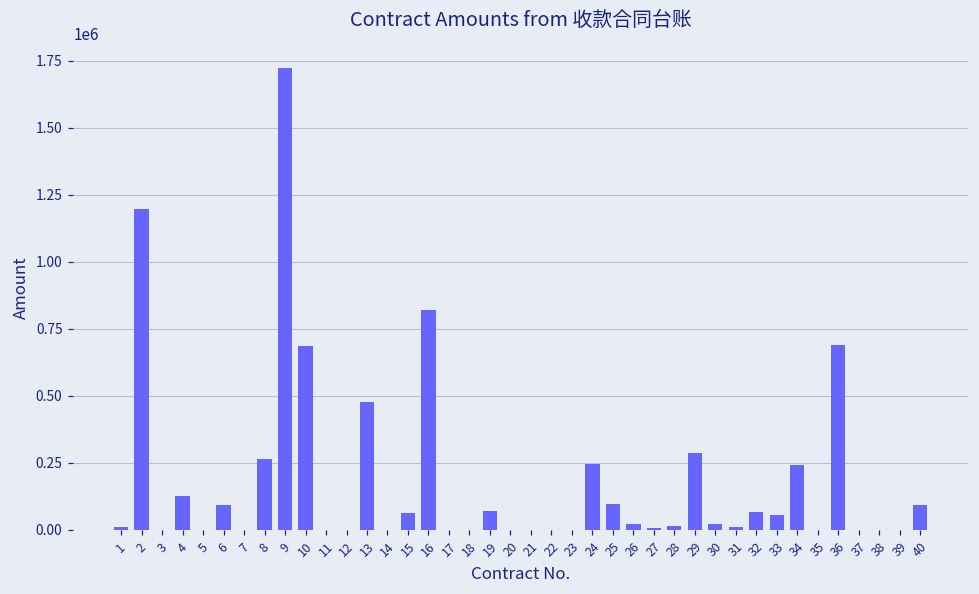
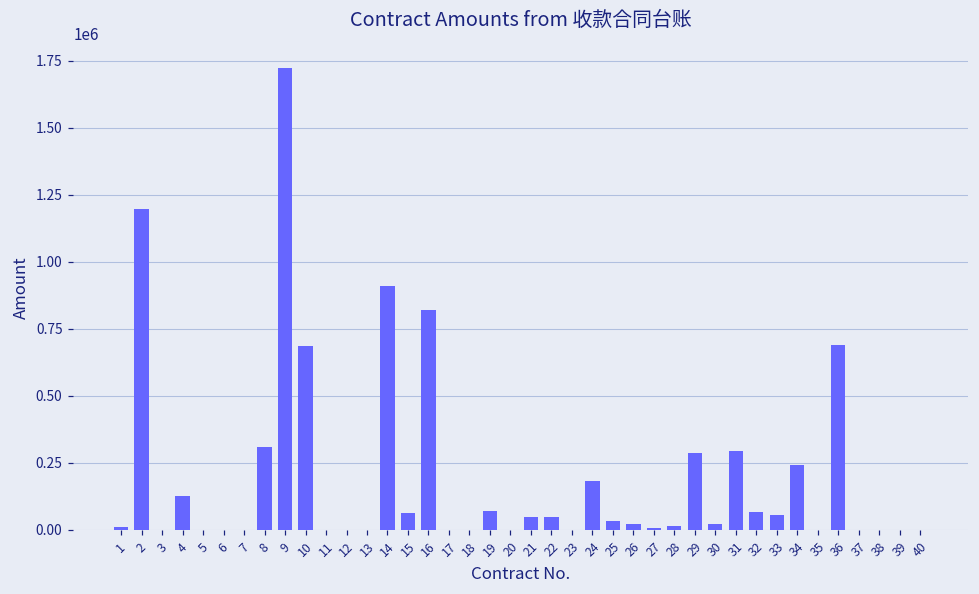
6: 90000 -> 0
8: 270000 -> 310000
13: 480000 -> 0
14: 0 -> 910000
21: 0 -> 50000
22: 0 -> 50000
24: 240000 -> 180000
25: 100000 -> 30000
31: 10000 -> 290000
40: 90000 -> 0
